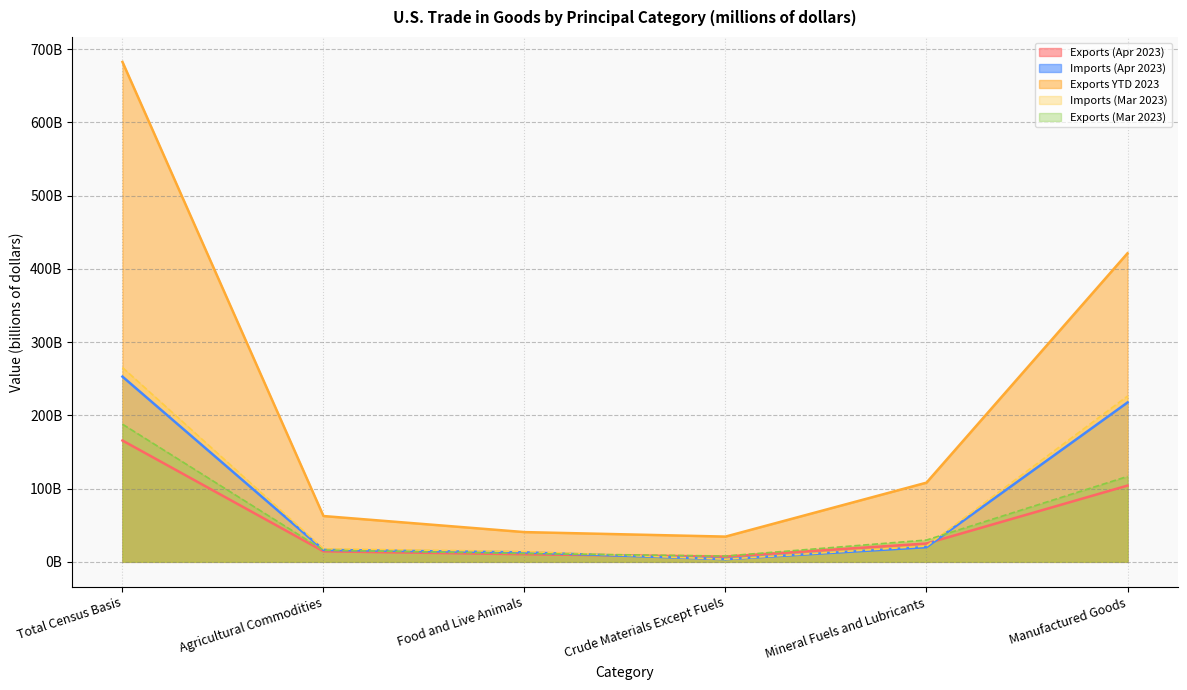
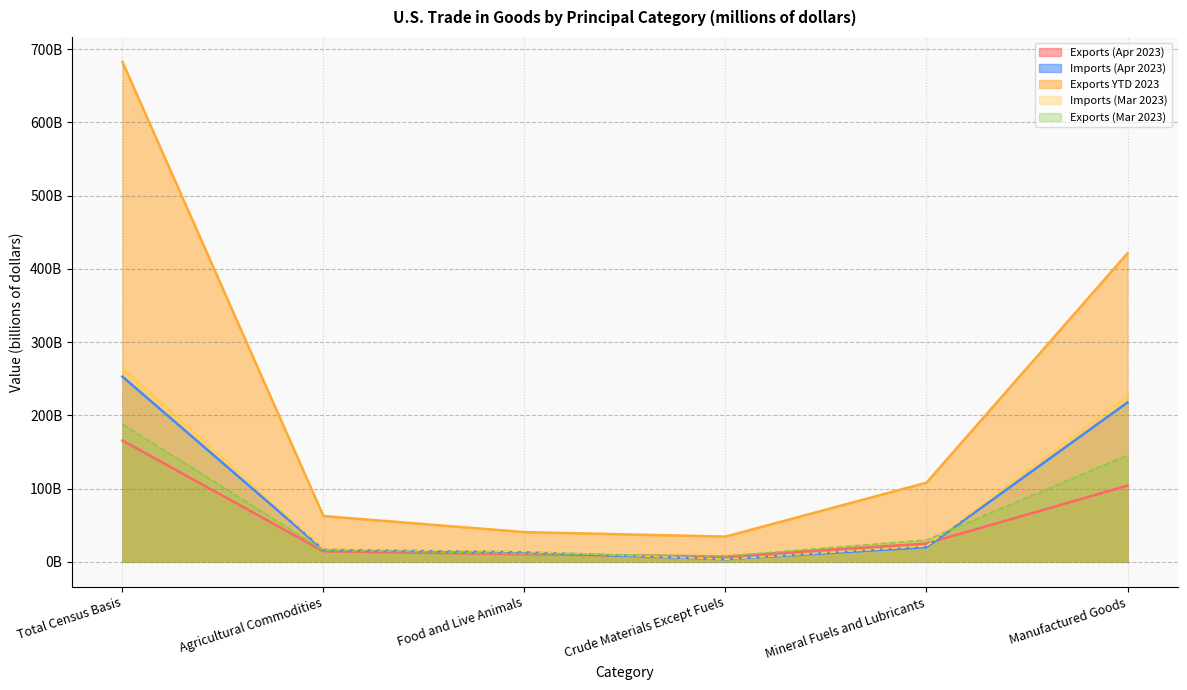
Exports (Mar 2023), Manufactured Goods: 120000000000 -> 150000000000
